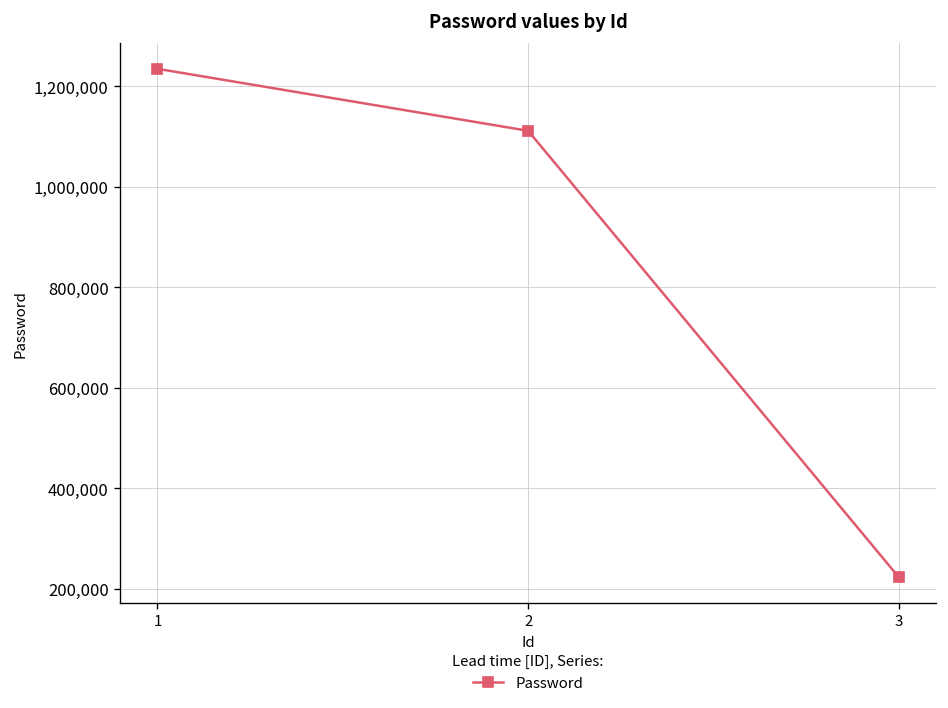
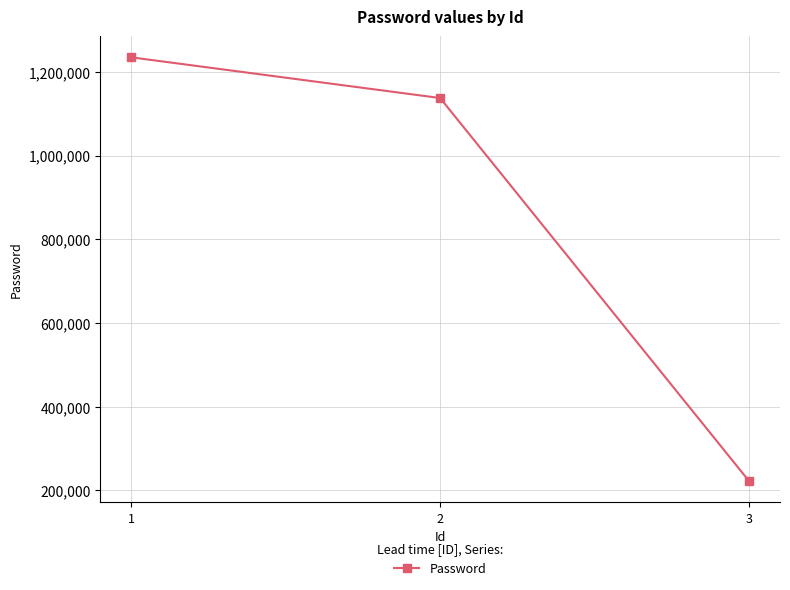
2: 1,110,000 -> 1,140,000
